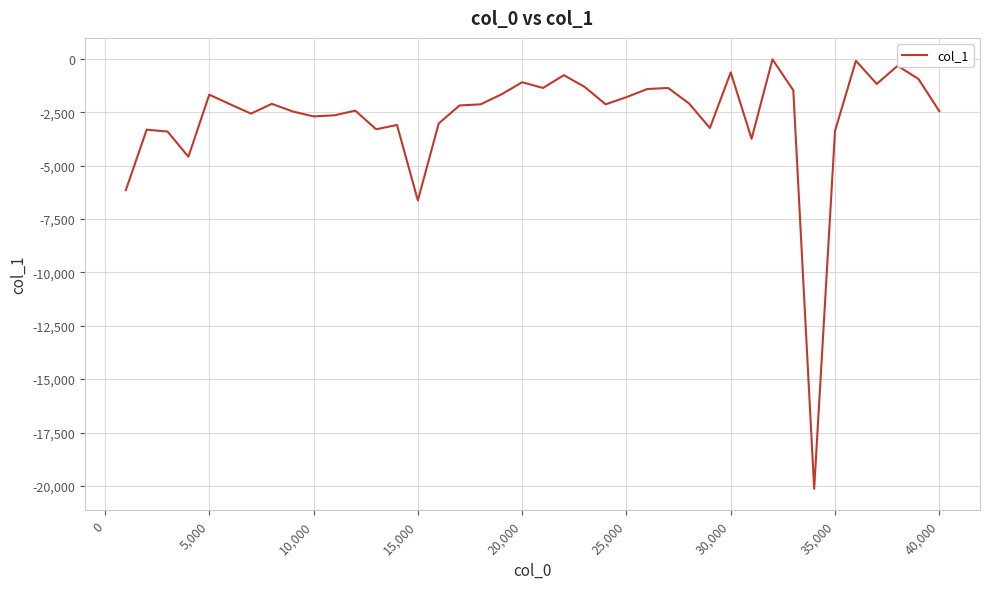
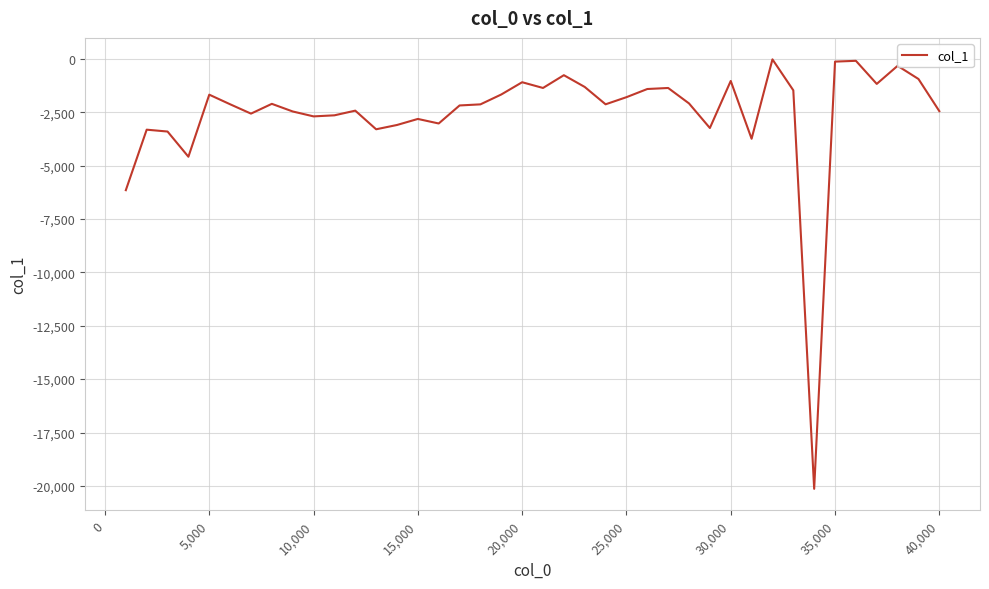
15,000: -6,600 -> -2,800
30,000: -600 -> -1,000
35,000: -3,400 -> -100
